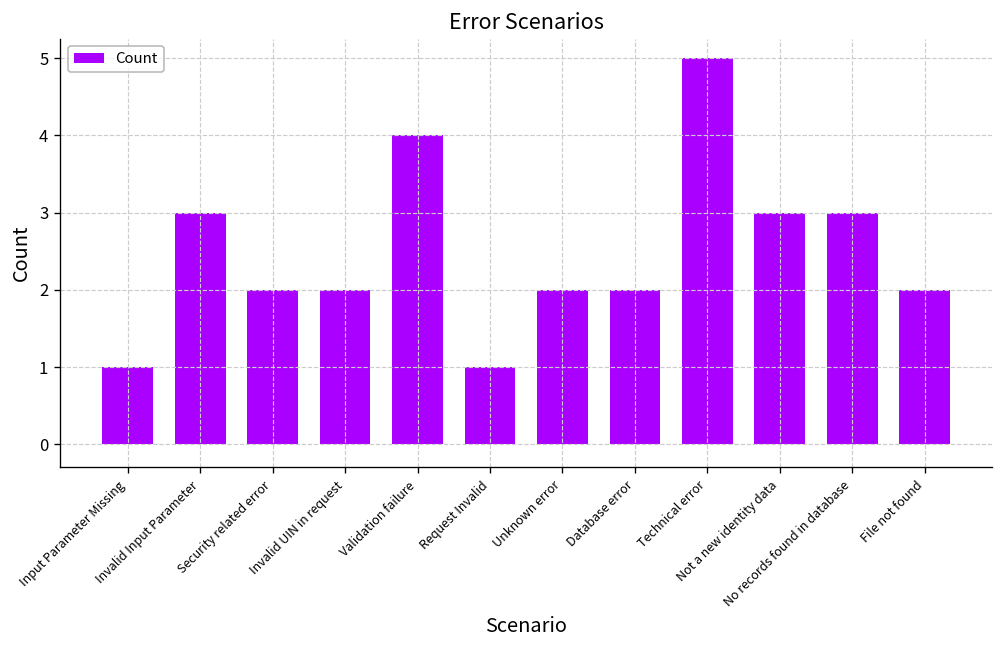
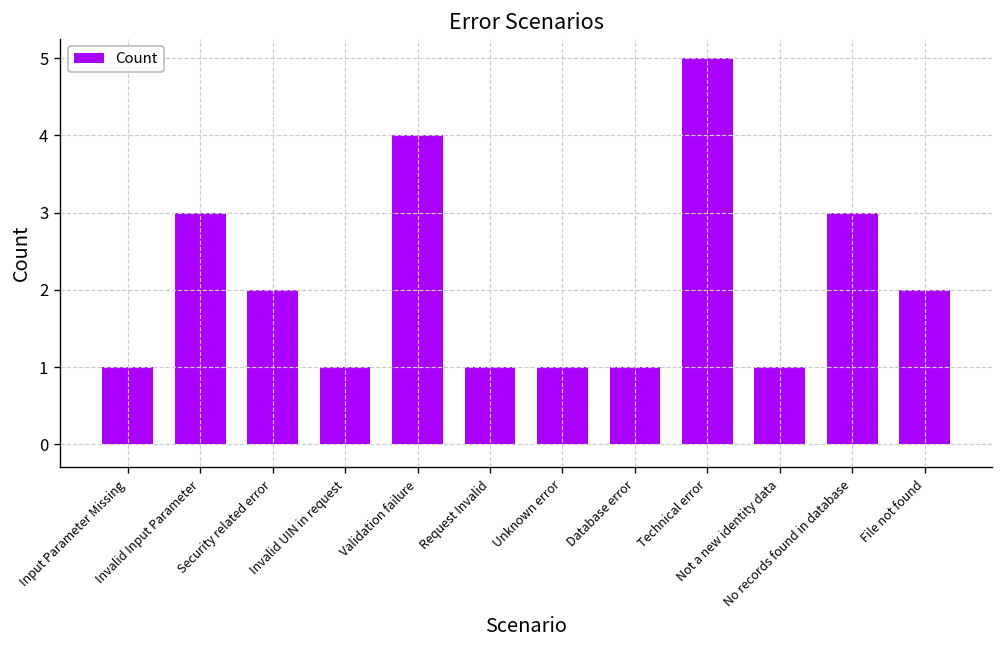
Invalid UIN in request: 2 -> 1
Unknown error: 2 -> 1
Database error: 2 -> 1
Not a new identity data: 3 -> 1
